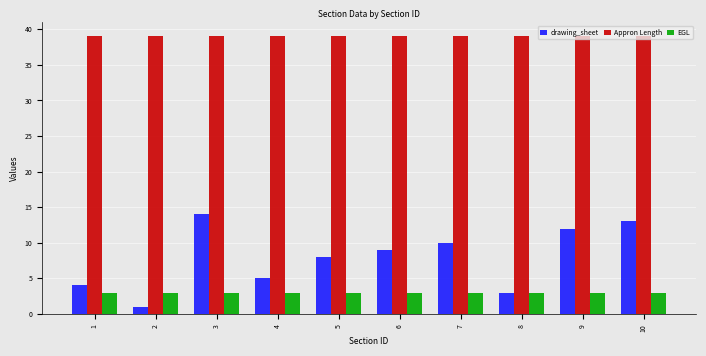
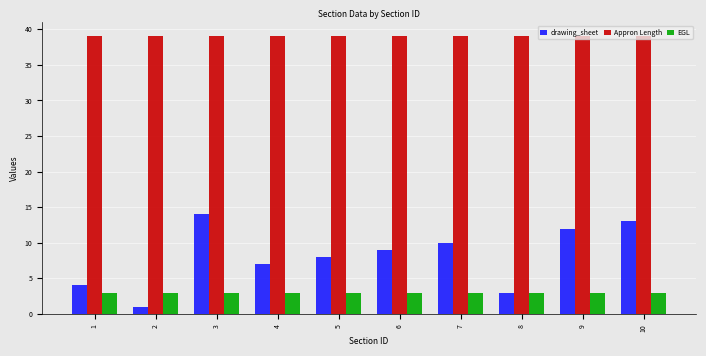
drawing_sheet, 4: 5 -> 7
